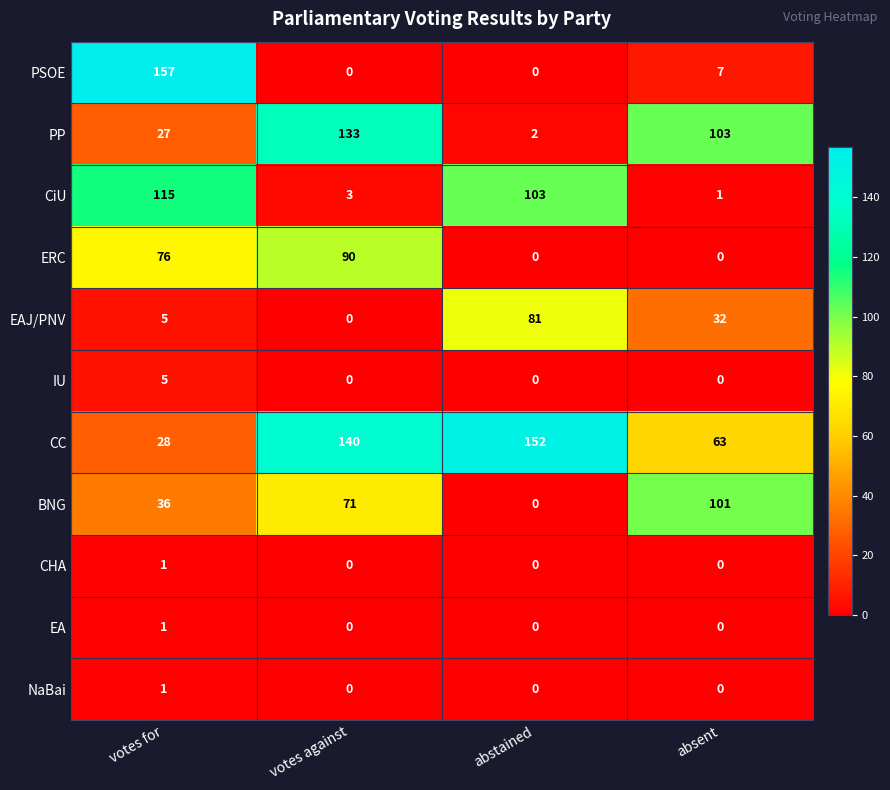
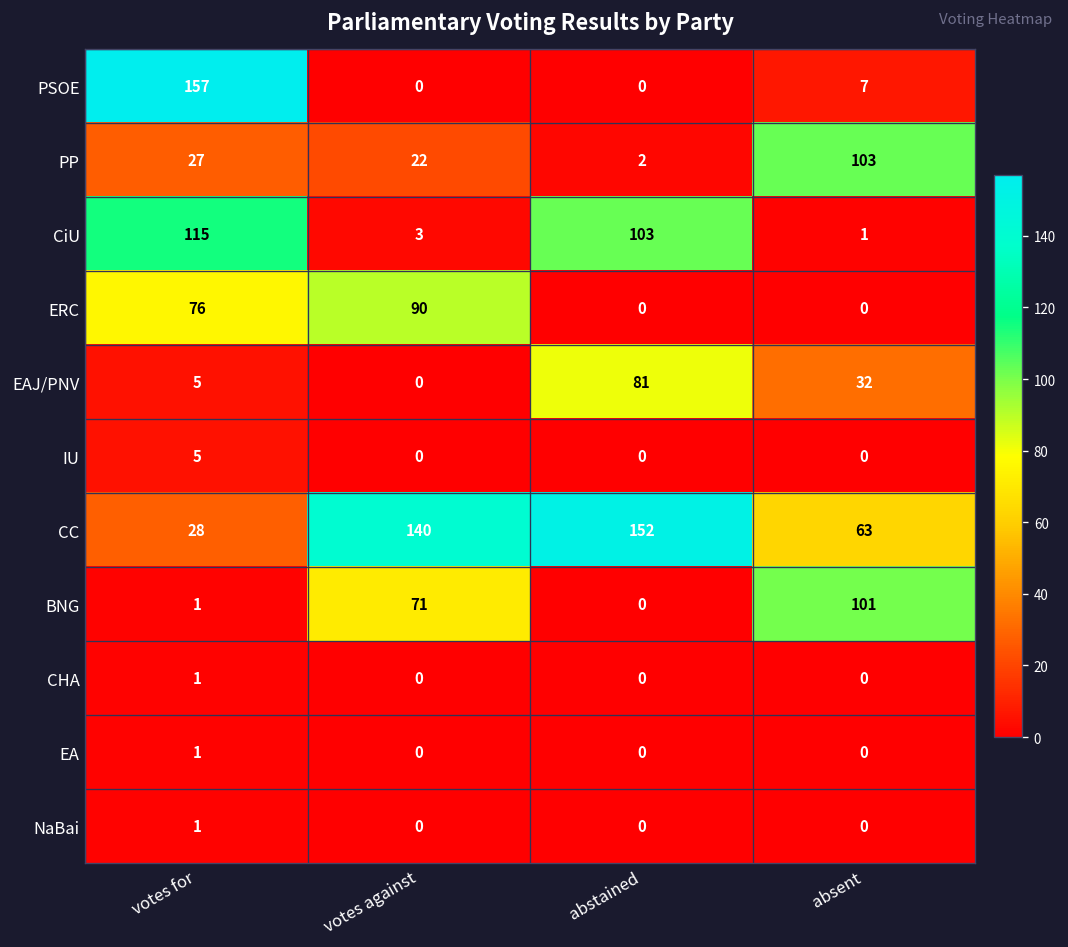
PP, votes against: 133 -> 22
BNG, votes for: 36 -> 1
